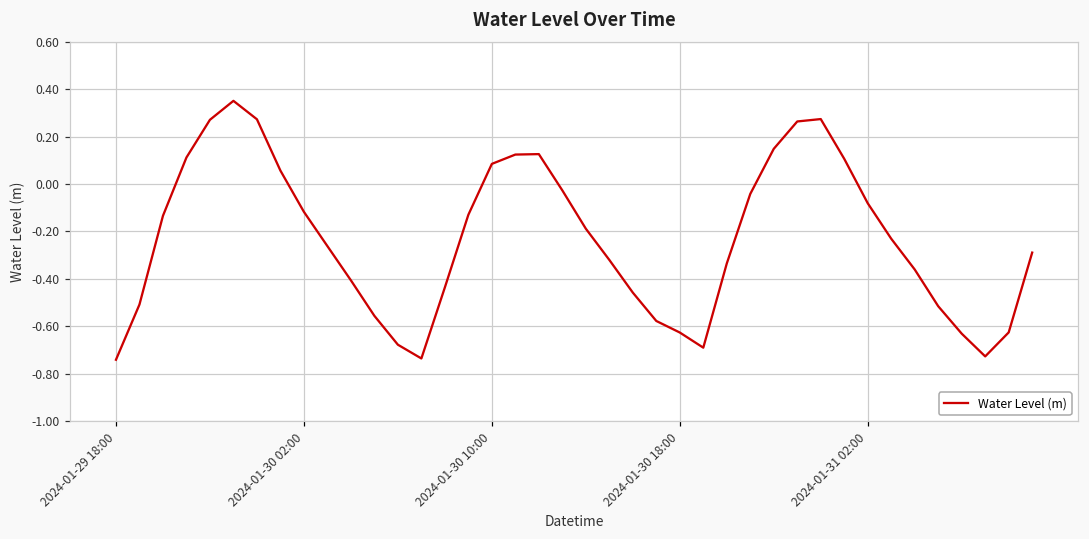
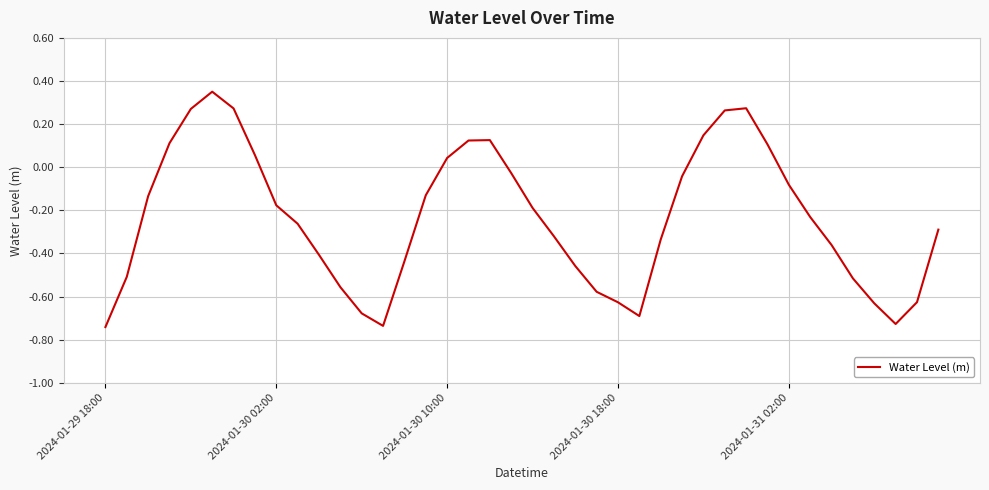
2024-01-30 02:00: -0.12 -> -0.18
2024-01-30 10:00: 0.08 -> 0.04
